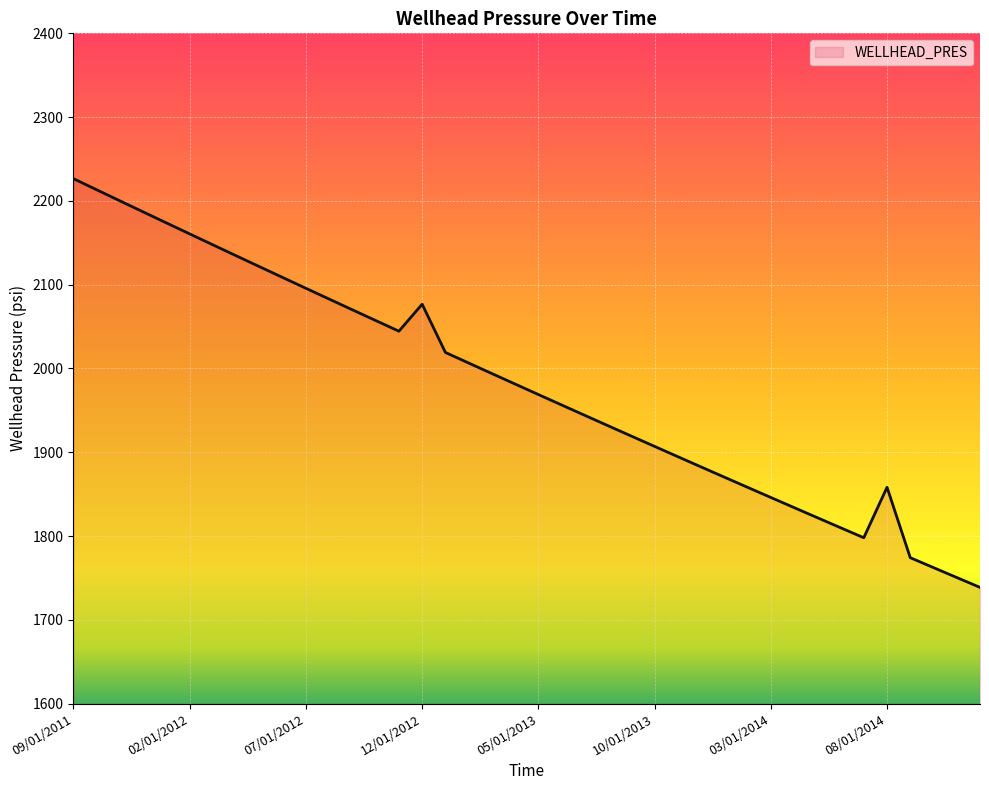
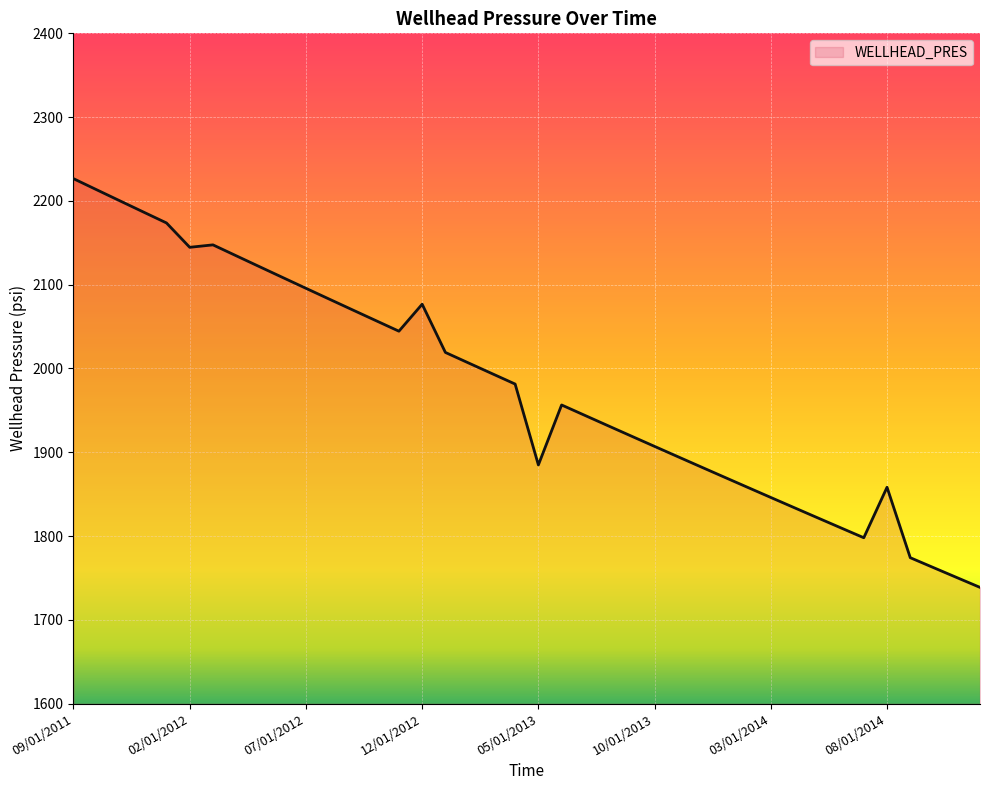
02/01/2012: 2160 -> 2140
05/01/2013: 1970 -> 1880
